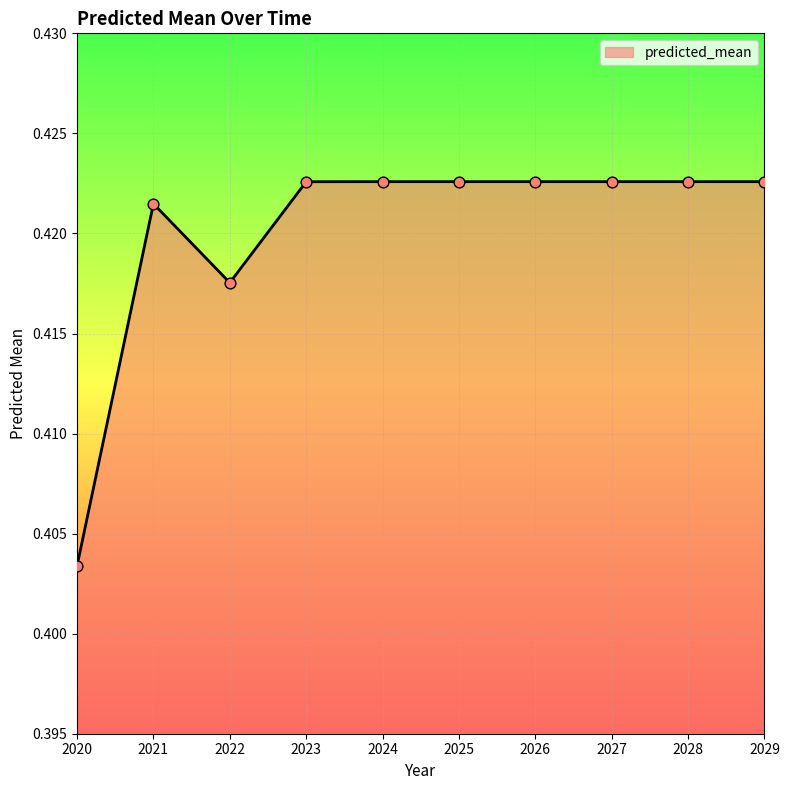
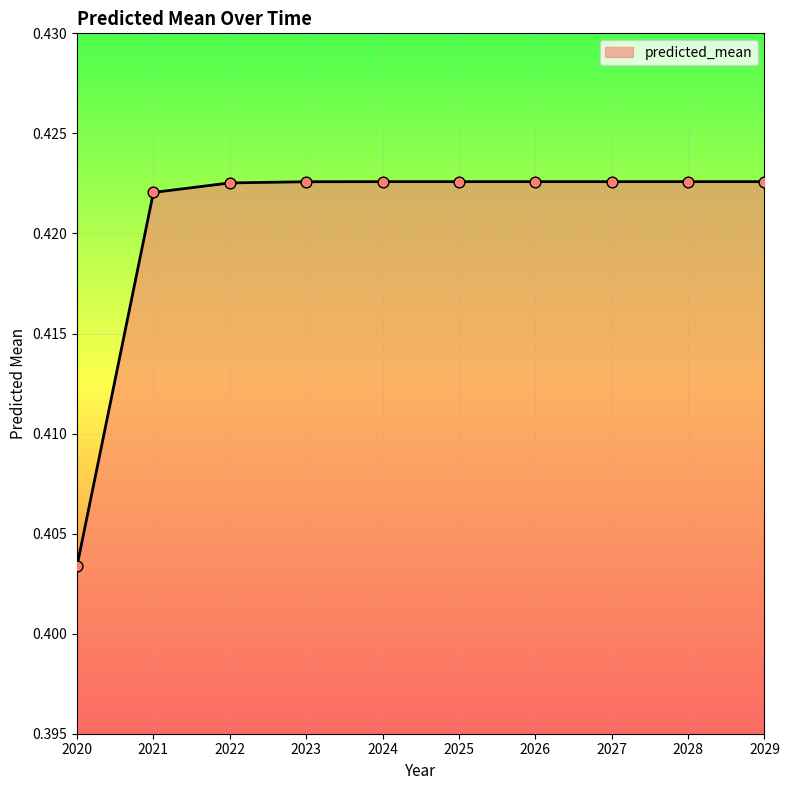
2021: 0.4215 -> 0.4220
2022: 0.4175 -> 0.4225
